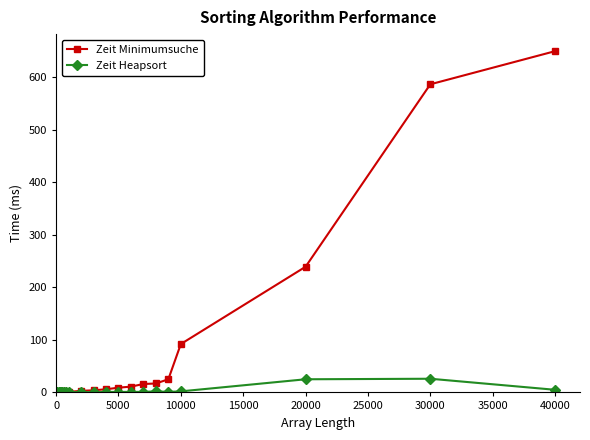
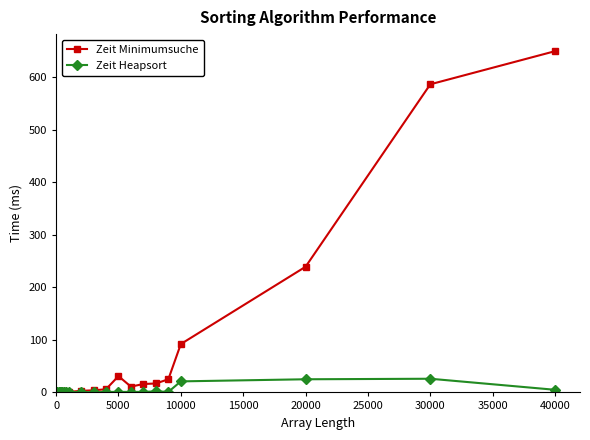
Zeit Minimumsuche, 5000: 10 -> 30
Zeit Heapsort, 10000: 0 -> 20
